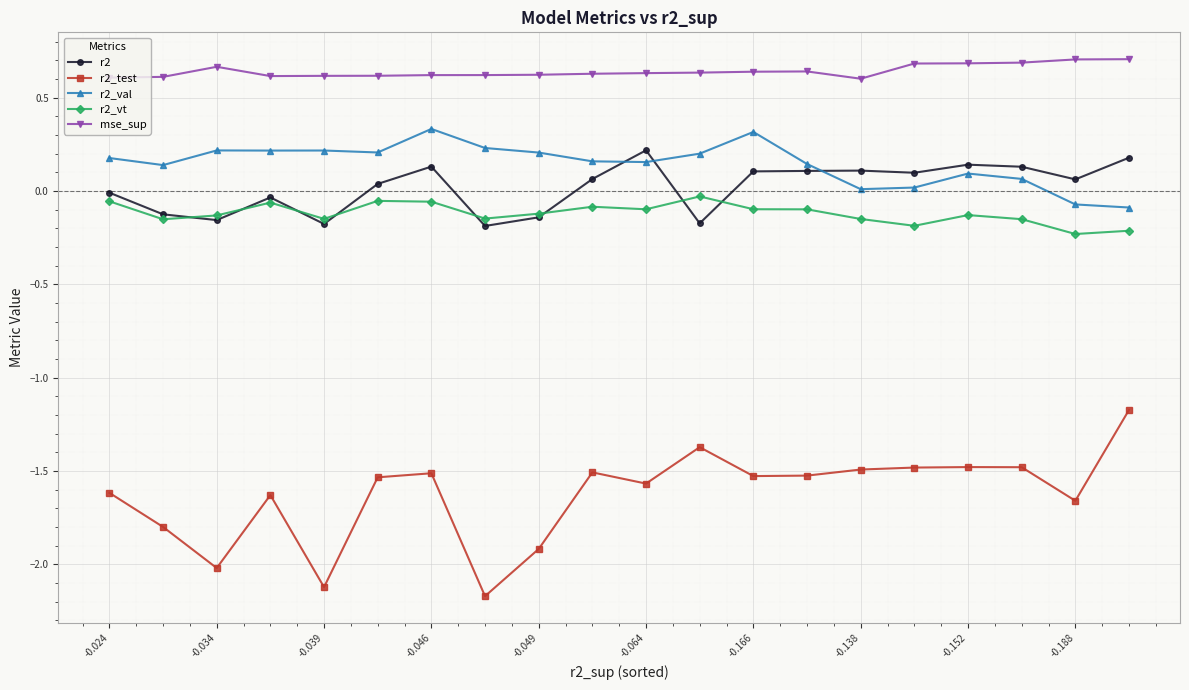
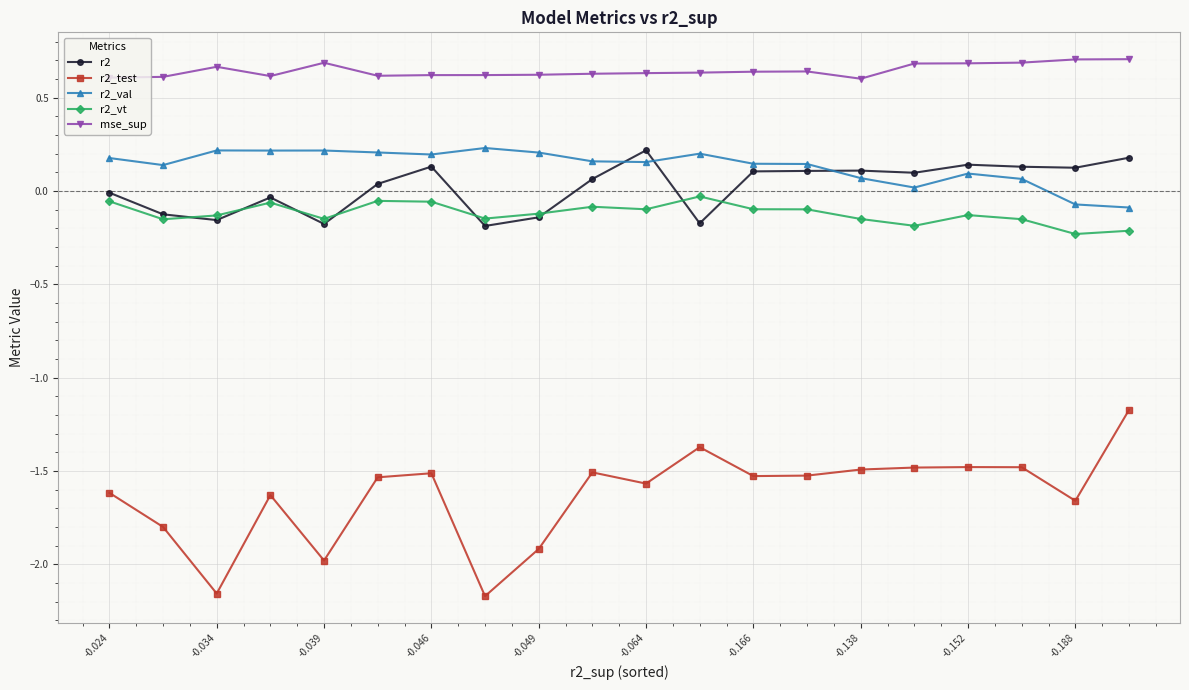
r2_test, -0.034: -2.02 -> -2.16
r2_test, -0.039: -2.12 -> -1.98
mse_sup, -0.039: 0.62 -> 0.69
r2_val, -0.046: 0.33 -> 0.20
r2_val, -0.166: 0.32 -> 0.15
r2_val, -0.138: 0.01 -> 0.07
r2, -0.188: 0.06 -> 0.12
